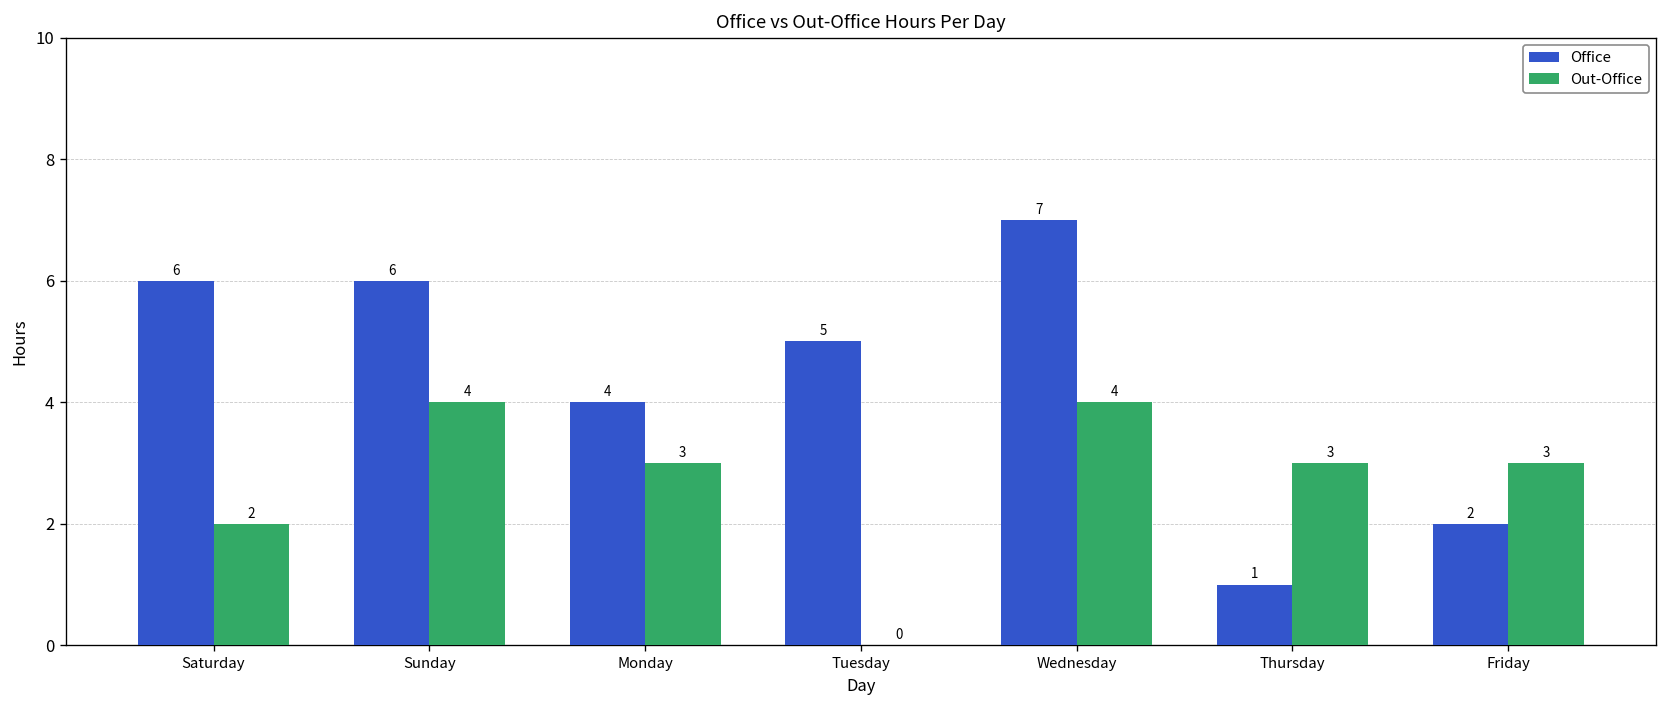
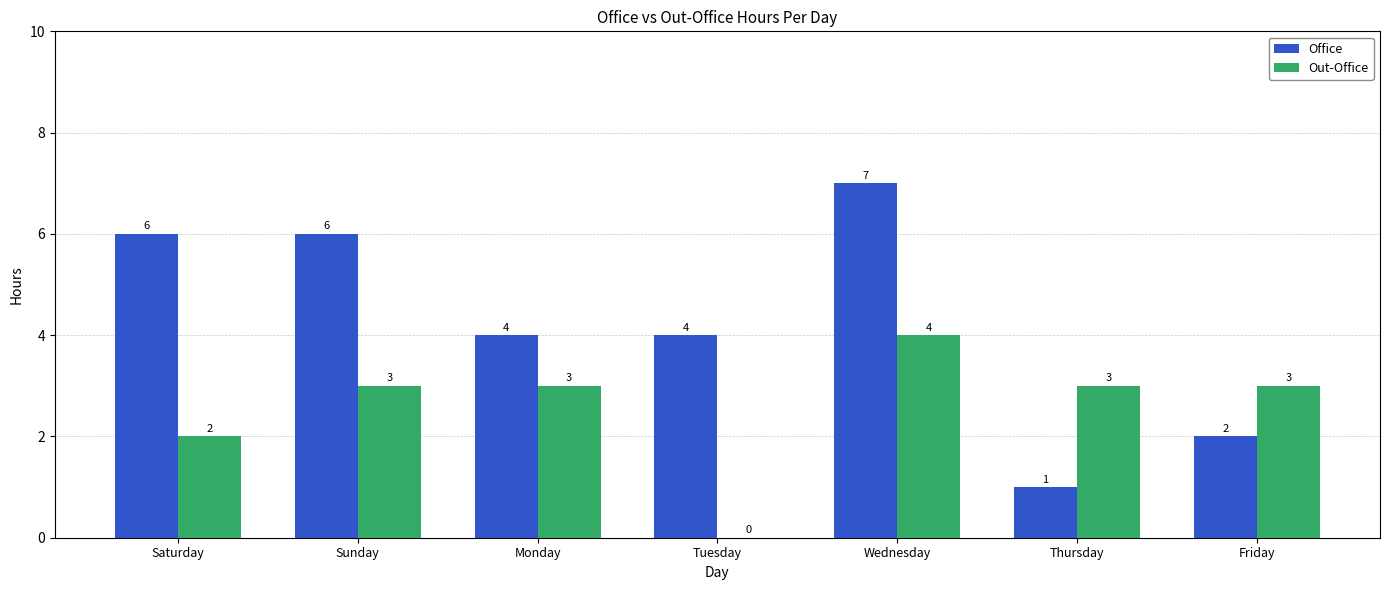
Out-Office, Sunday: 4 -> 3
Office, Tuesday: 5 -> 4
